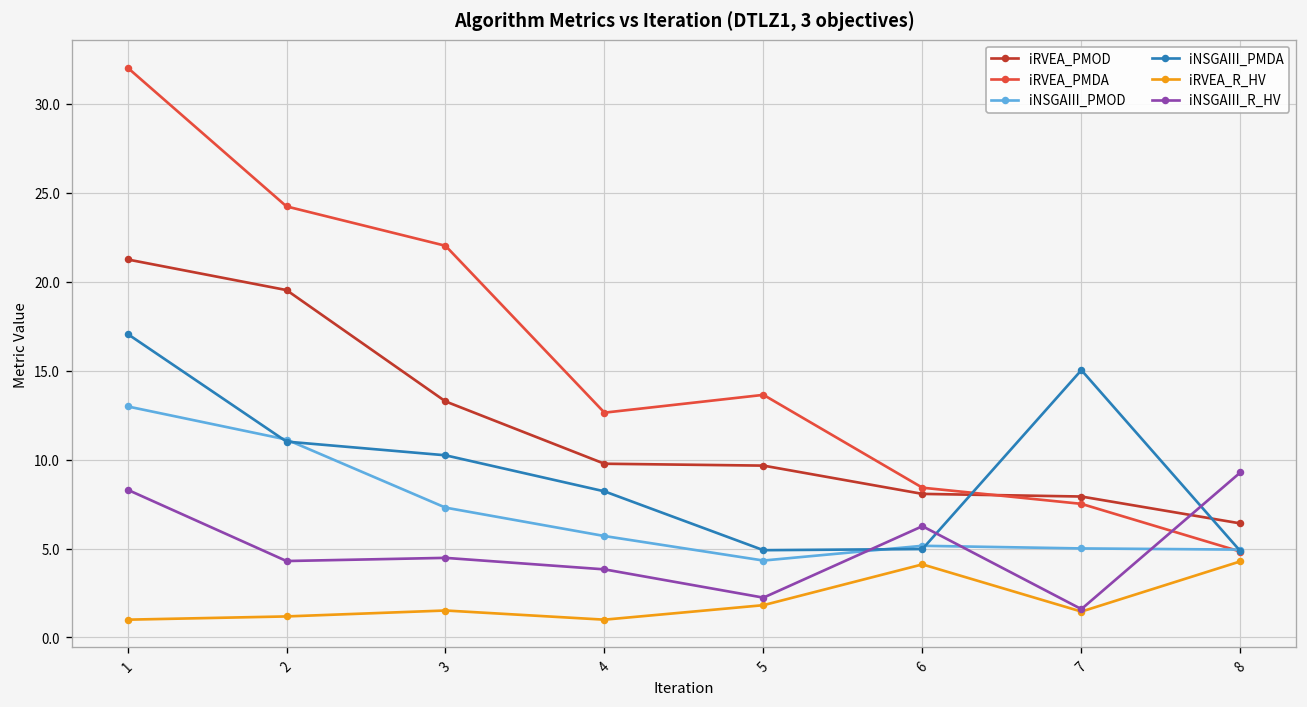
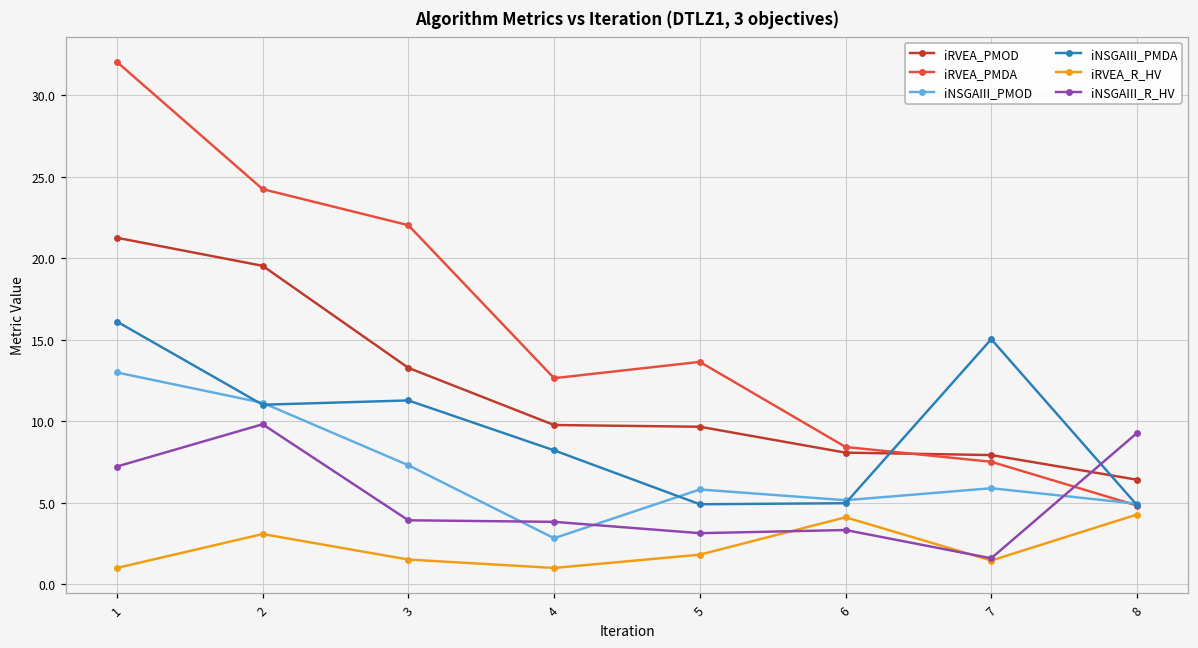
iNSGAIII_PMDA, 1: 17.1 -> 16.1
iNSGAIII_R_HV, 1: 8.3 -> 7.2
iRVEA_R_HV, 2: 1.2 -> 3.1
iNSGAIII_R_HV, 2: 4.3 -> 9.8
iNSGAIII_PMDA, 3: 10.2 -> 11.3
iNSGAIII_R_HV, 3: 4.5 -> 3.9
iNSGAIII_PMOD, 4: 5.7 -> 2.8
iNSGAIII_PMOD, 5: 4.3 -> 5.8
iNSGAIII_R_HV, 5: 2.2 -> 3.1
iNSGAIII_R_HV, 6: 6.3 -> 3.3
iNSGAIII_PMOD, 7: 5.0 -> 5.9
